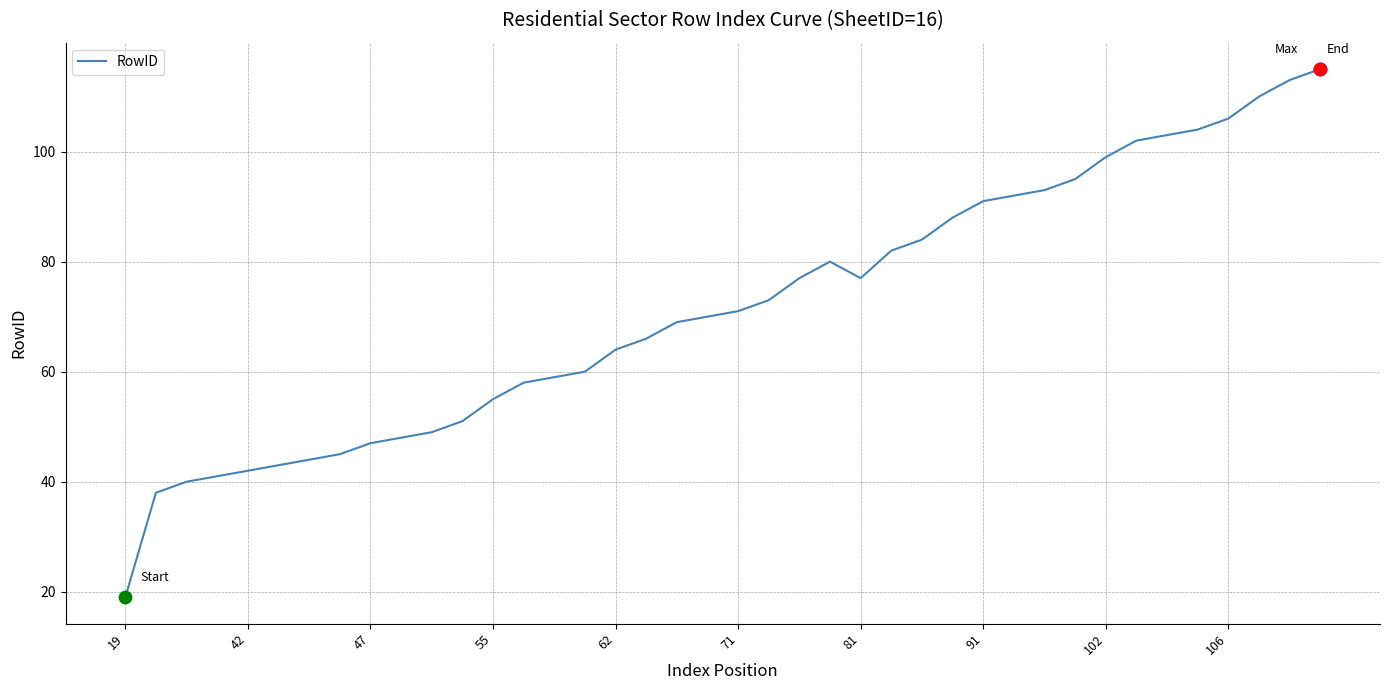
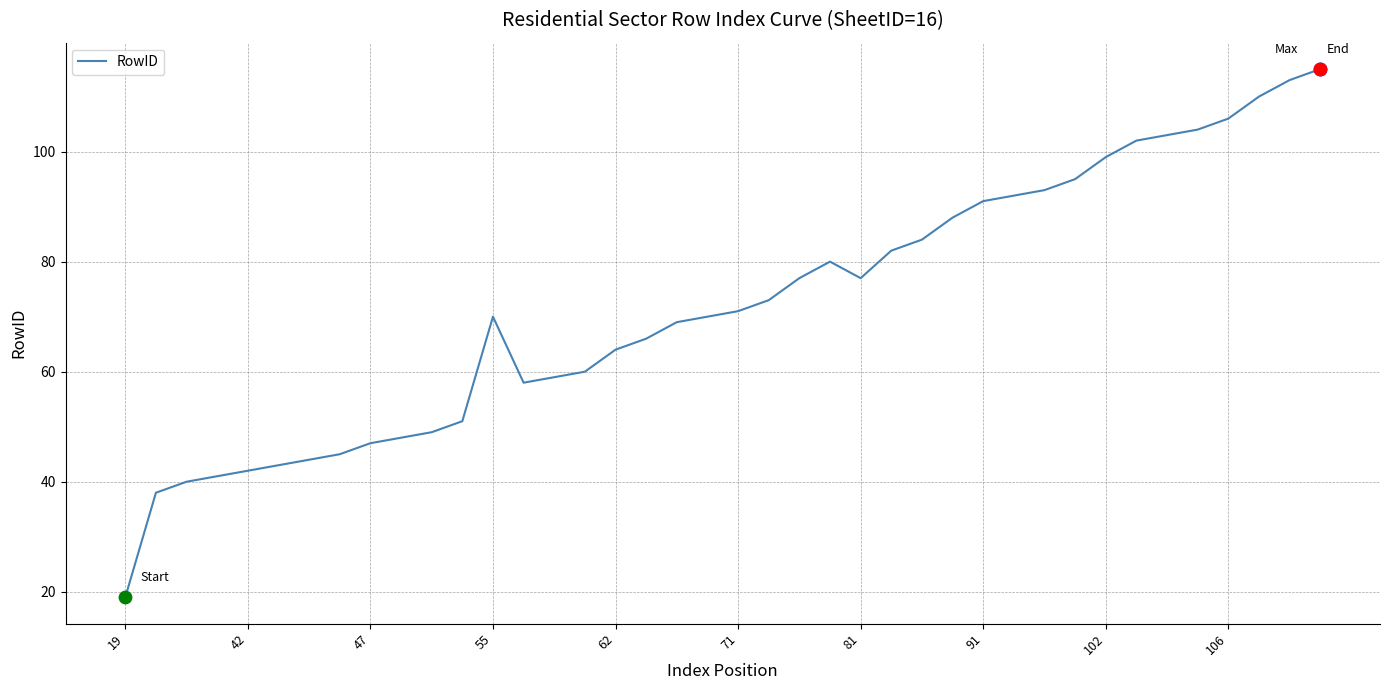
RowID, 55: 55 -> 70
